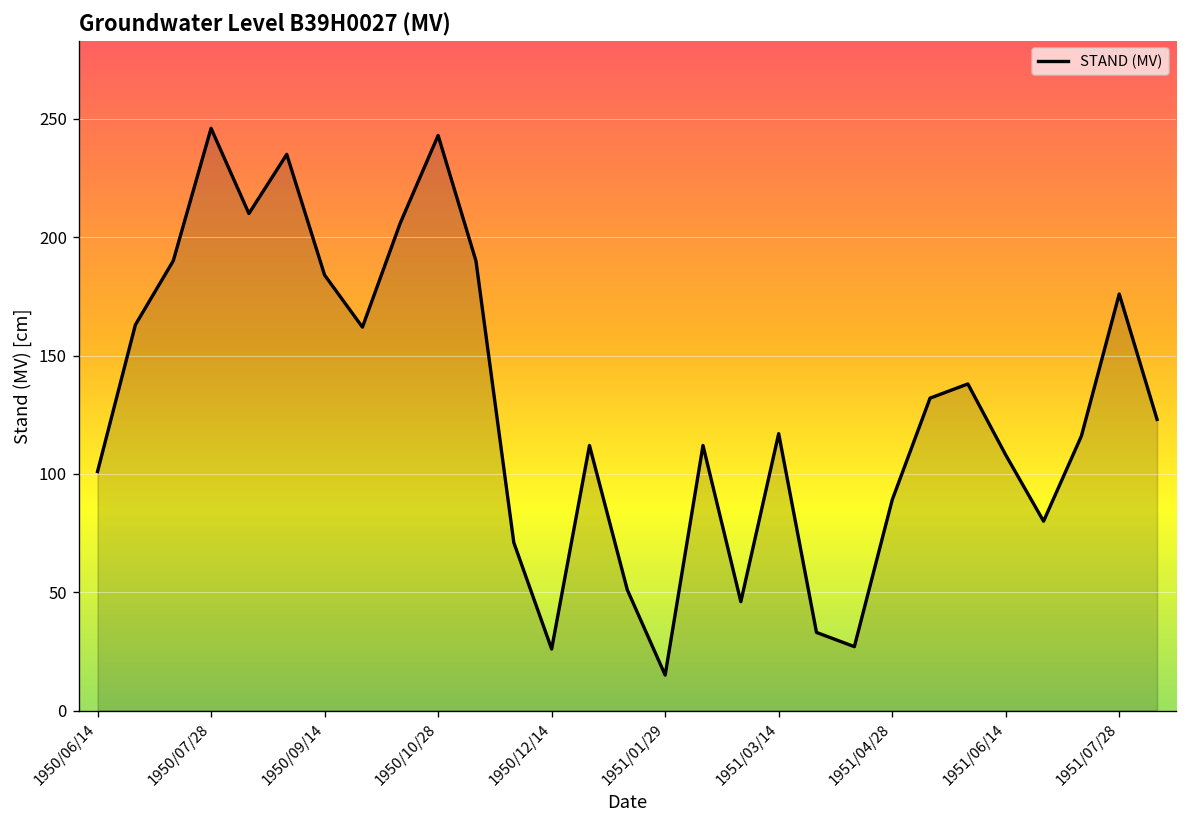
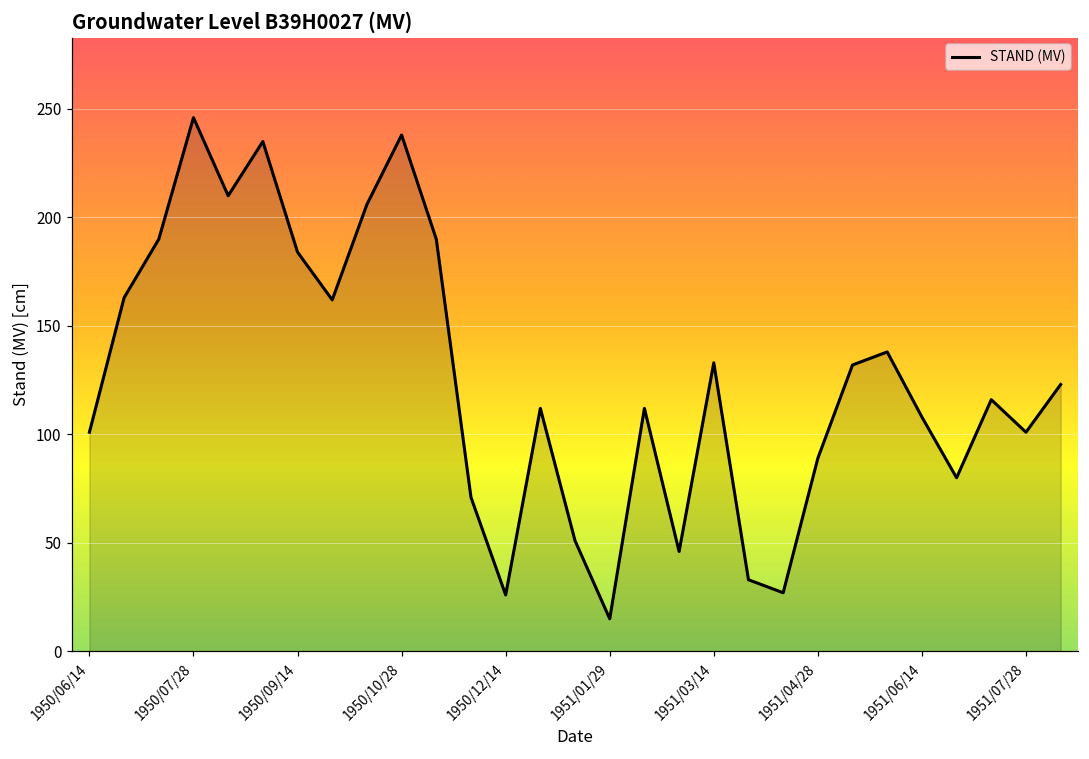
1950/10/28: 243 -> 238
1951/03/14: 117 -> 133
1951/07/28: 176 -> 101
